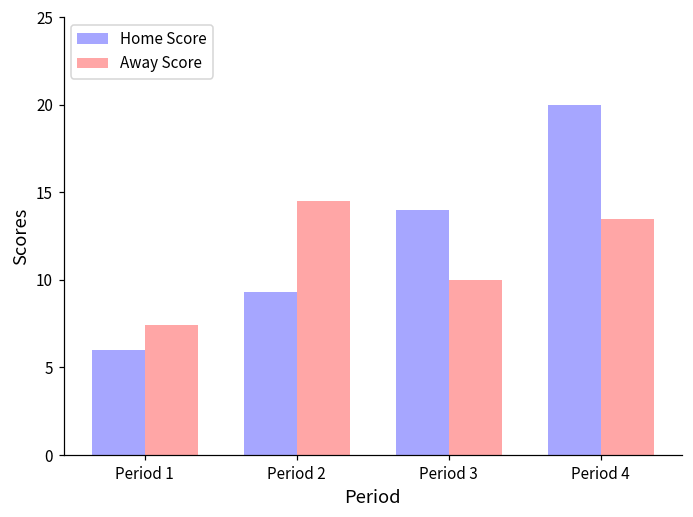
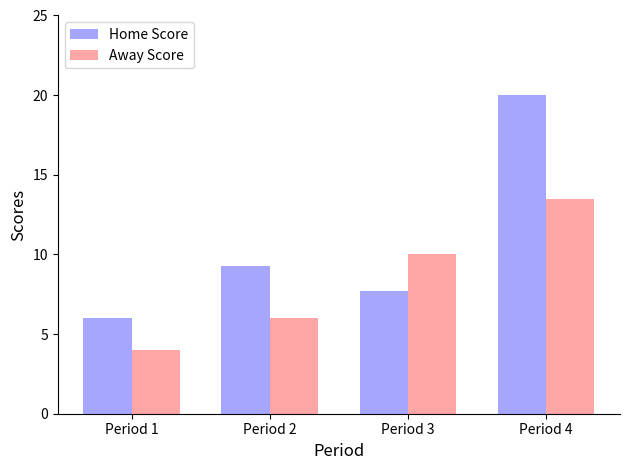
Away Score, Period 1: 7.4 -> 4.0
Away Score, Period 2: 14.5 -> 6.0
Home Score, Period 3: 14.0 -> 7.7
